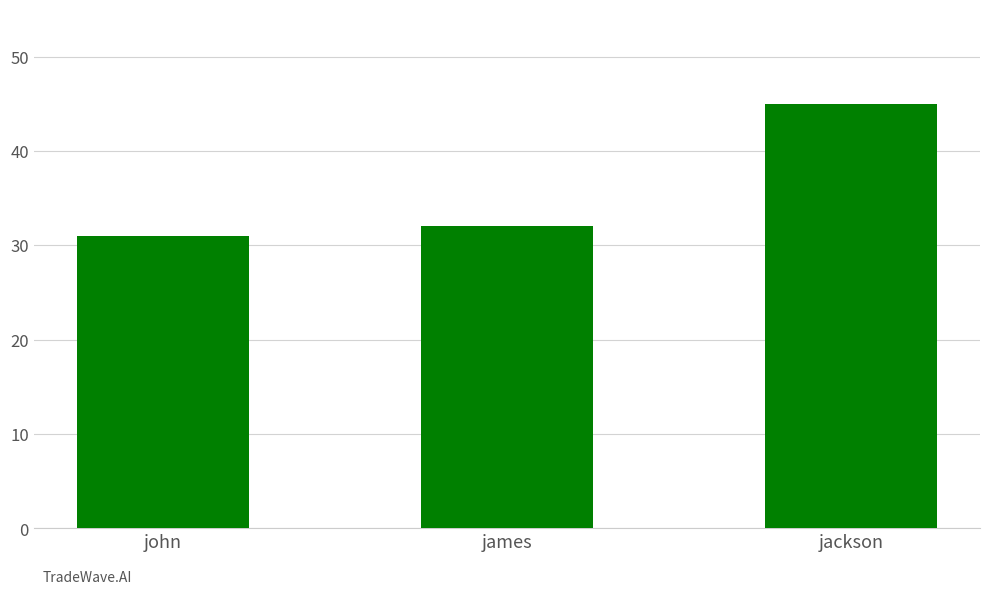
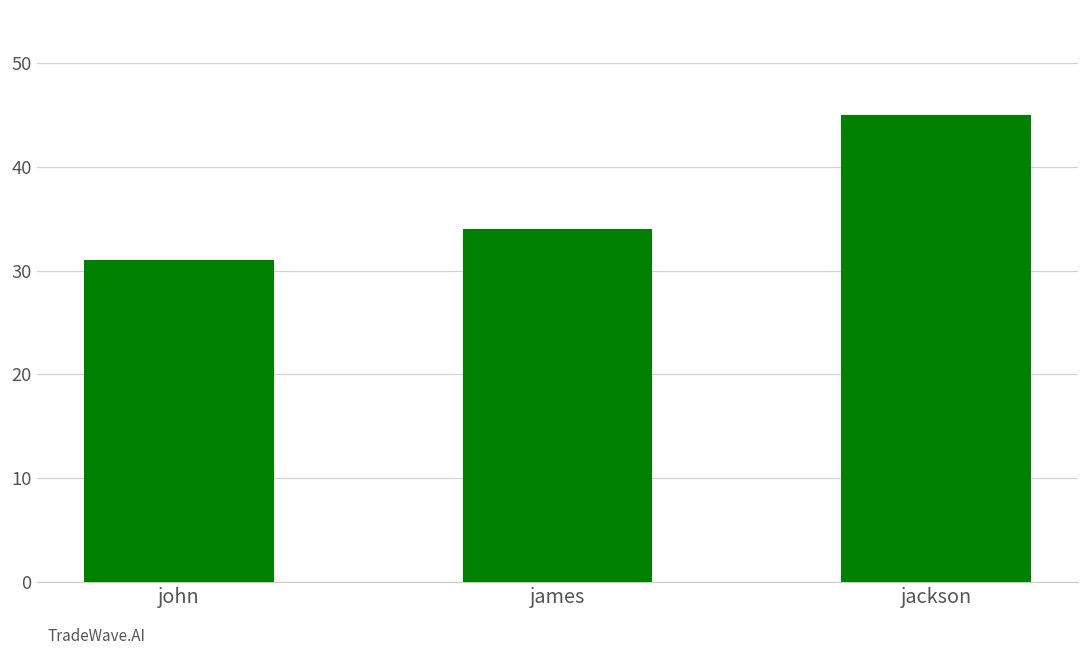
james: 32 -> 34
